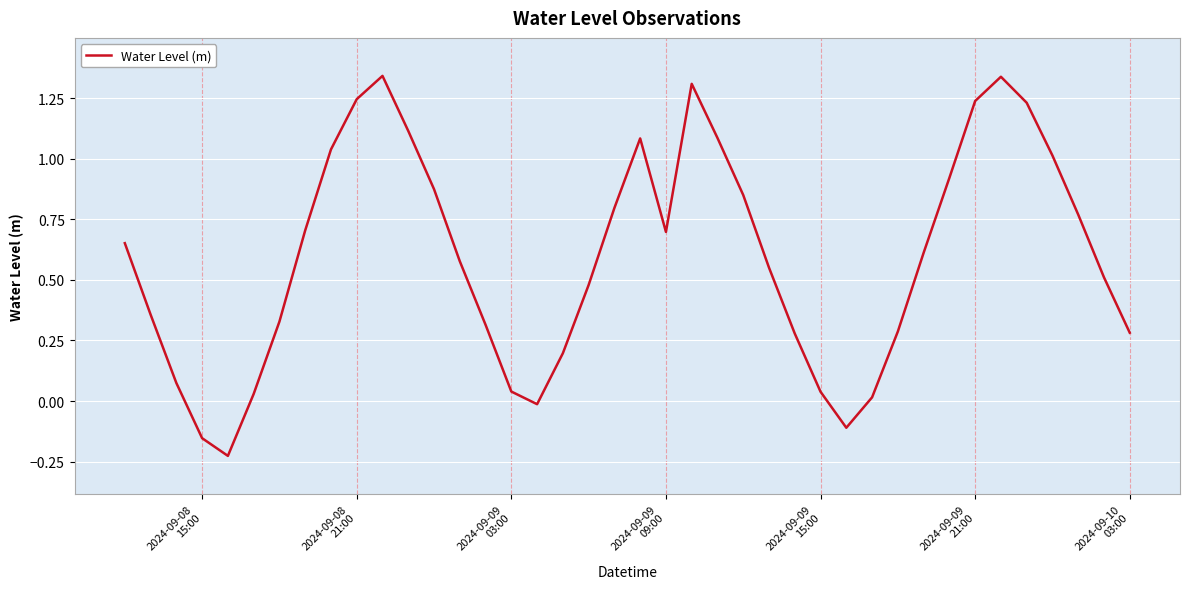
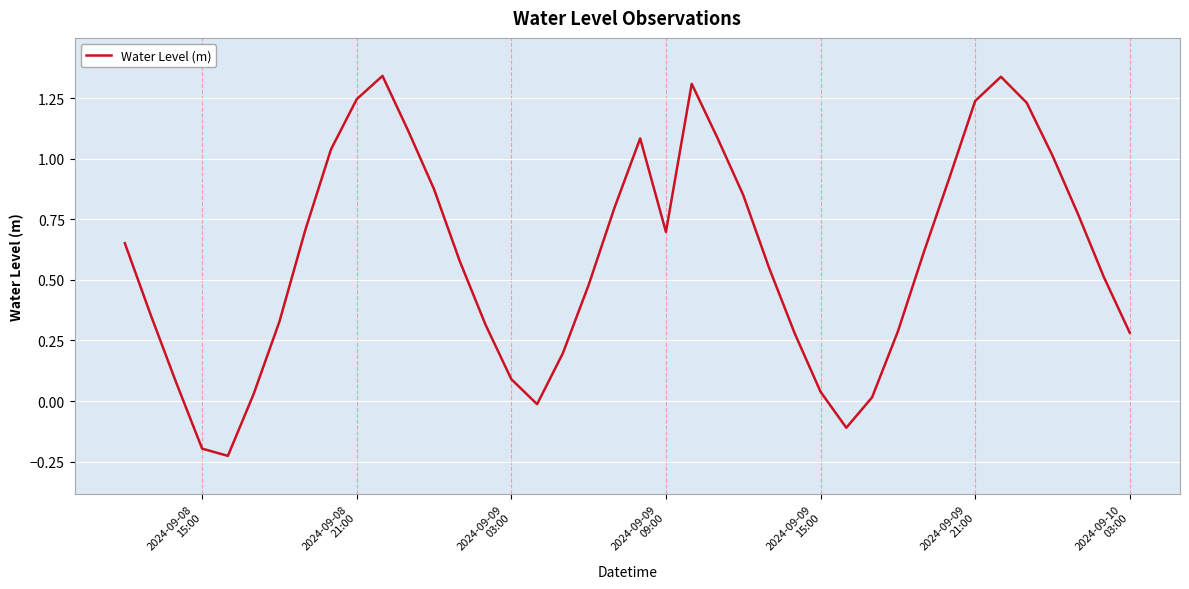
2024-09-08 15:00: -0.15 -> -0.20
2024-09-09 03:00: 0.04 -> 0.09
